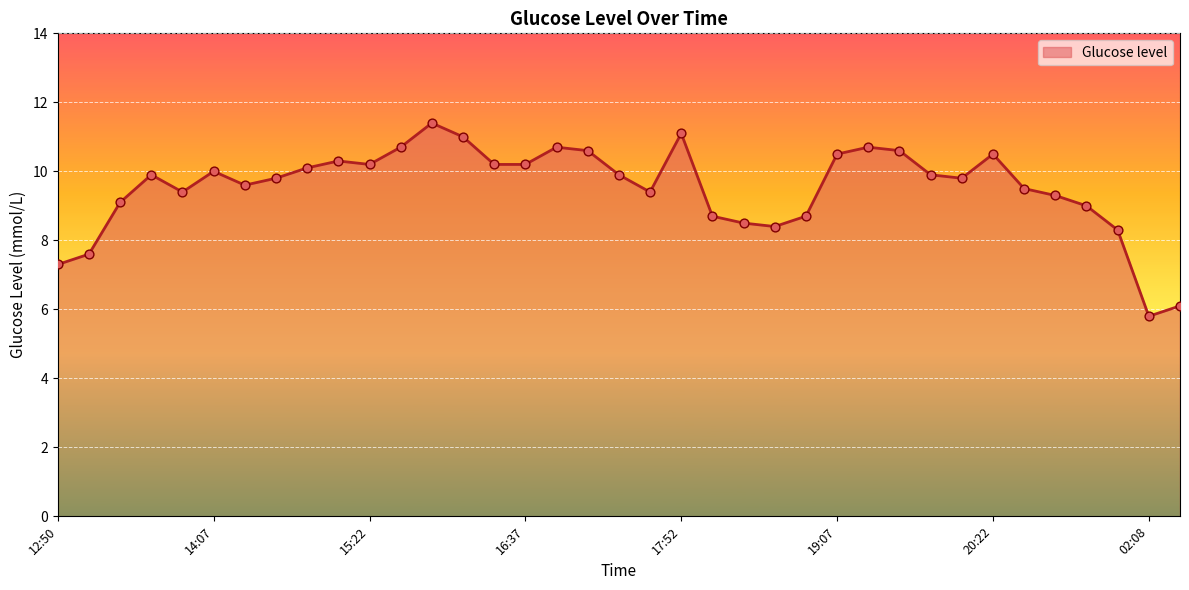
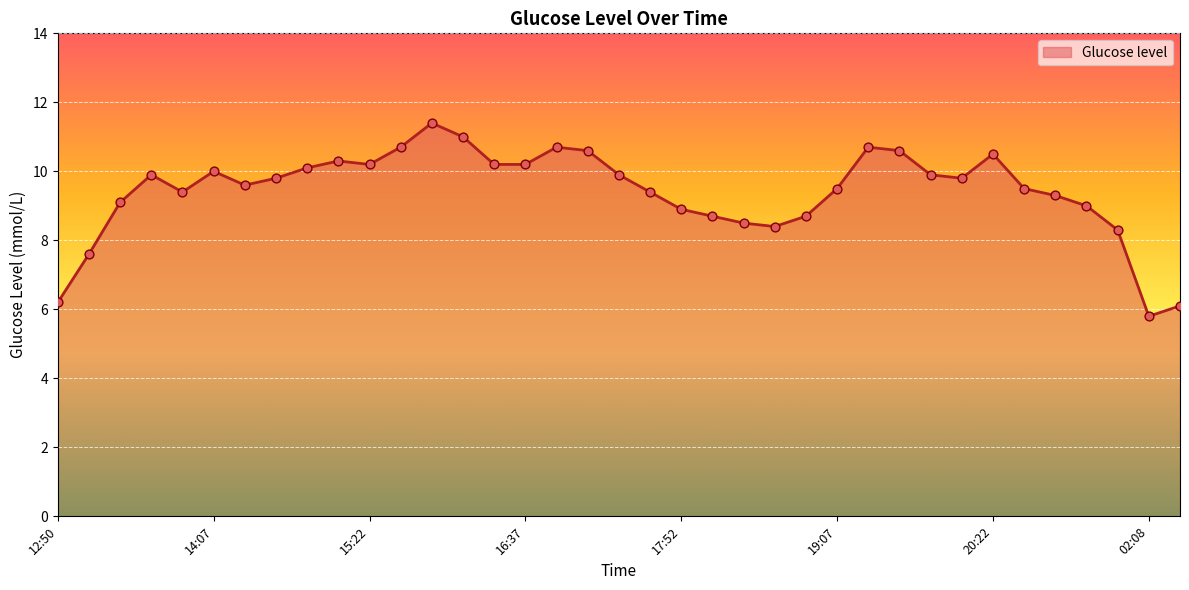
12:50: 7.3 -> 6.2
17:52: 11.1 -> 8.9
19:07: 10.5 -> 9.5
